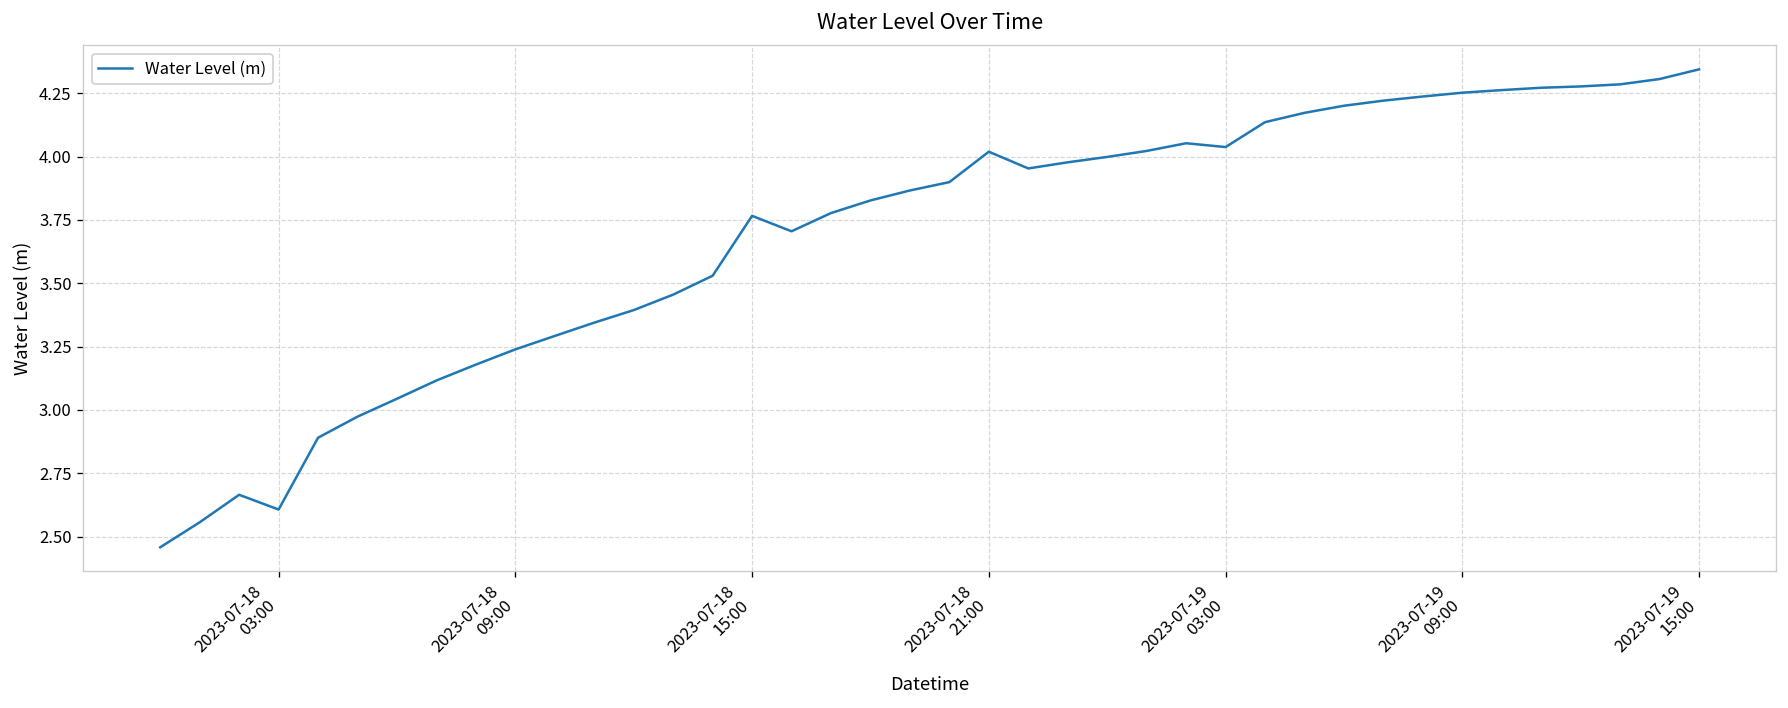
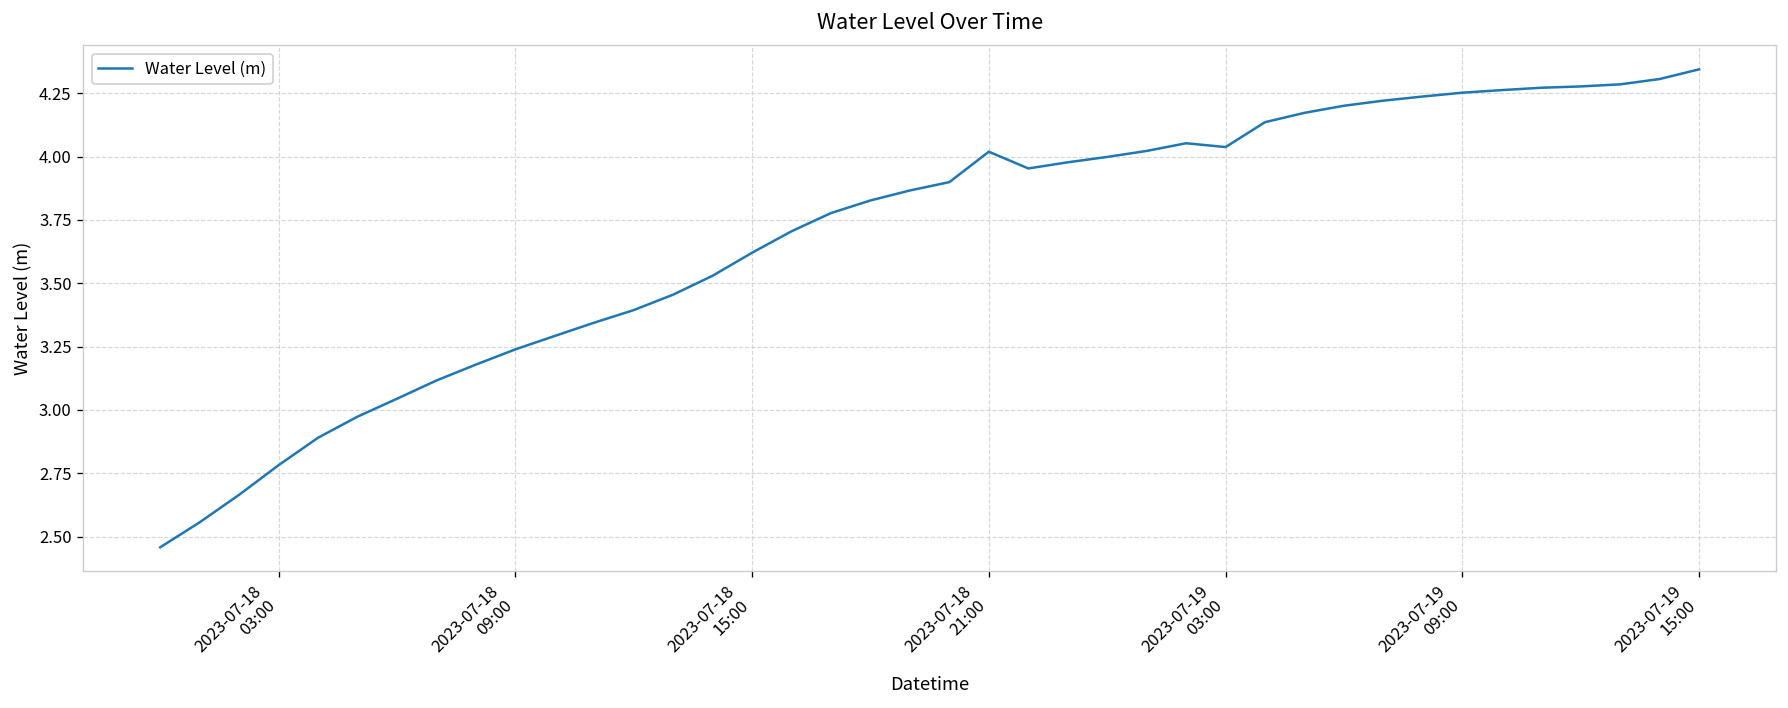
2023-07-18 03:00: 2.61 -> 2.78
2023-07-18 15:00: 3.77 -> 3.62
